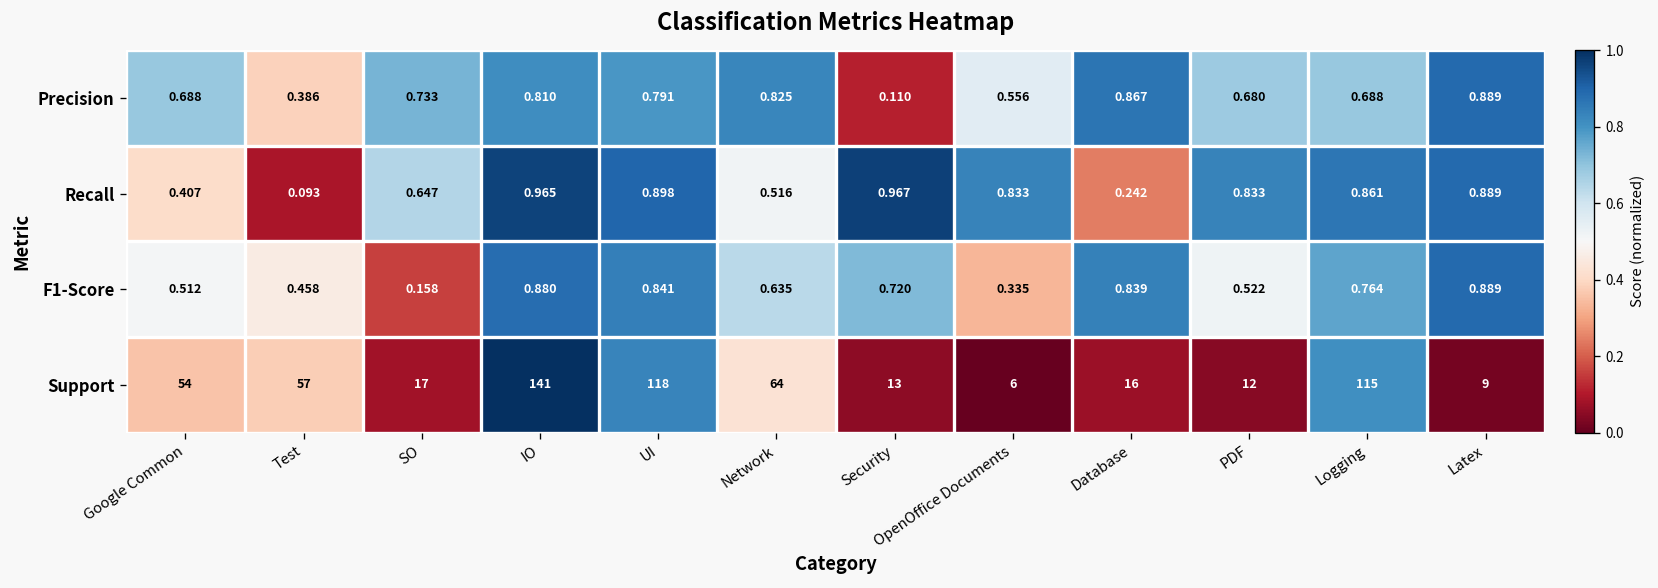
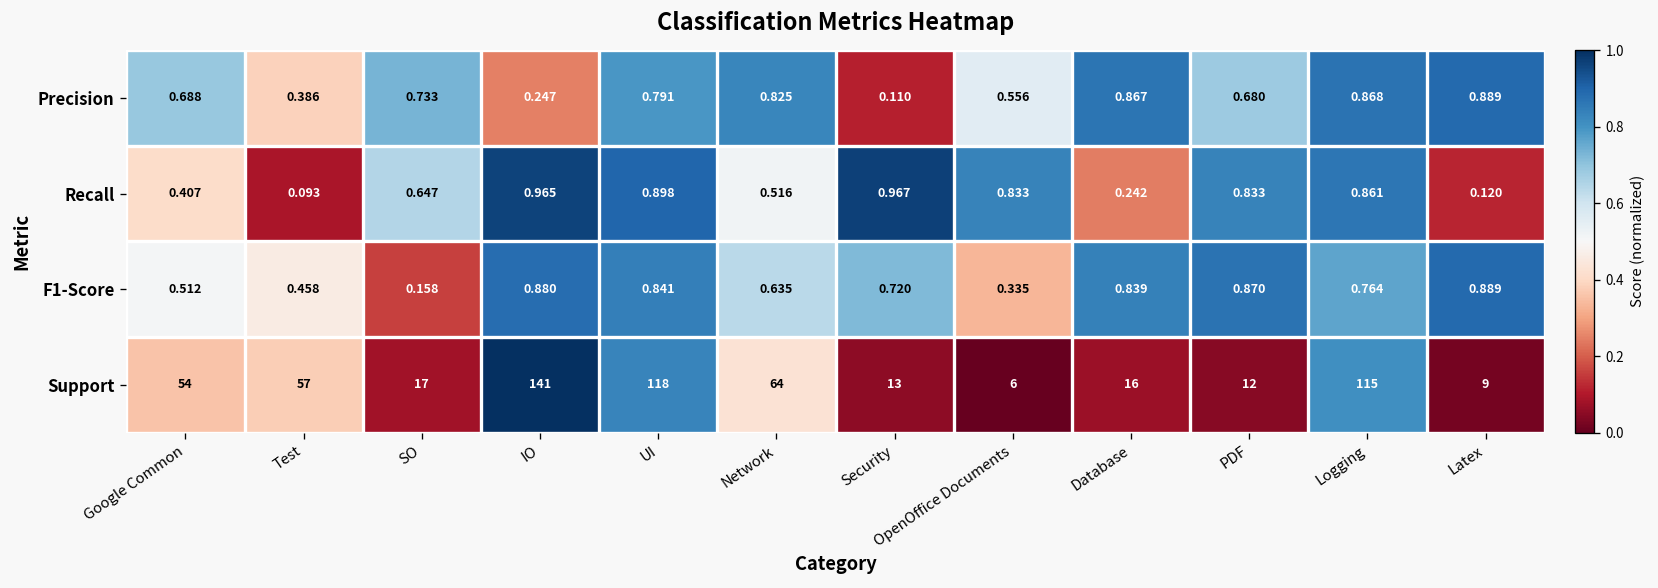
Precision, IO: 0.810 -> 0.247
Precision, Logging: 0.688 -> 0.868
Recall, Latex: 0.889 -> 0.120
F1-Score, PDF: 0.522 -> 0.870
